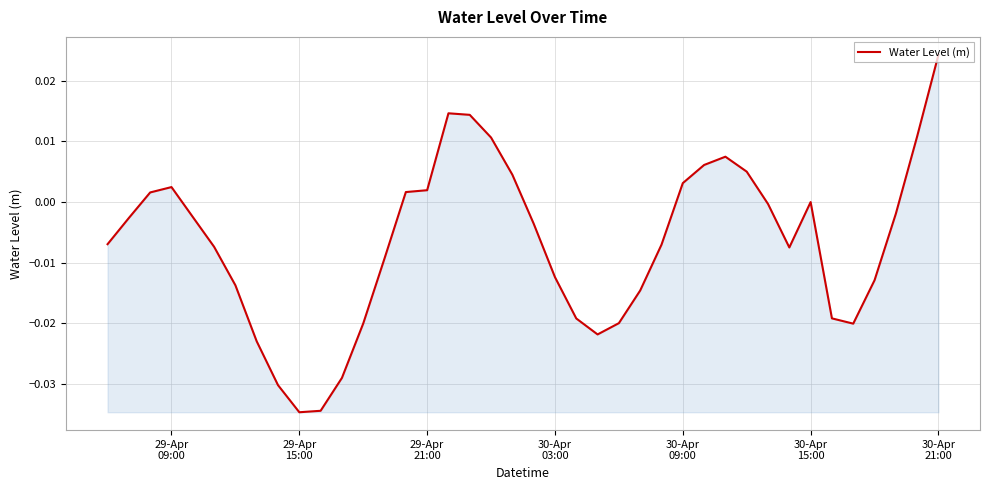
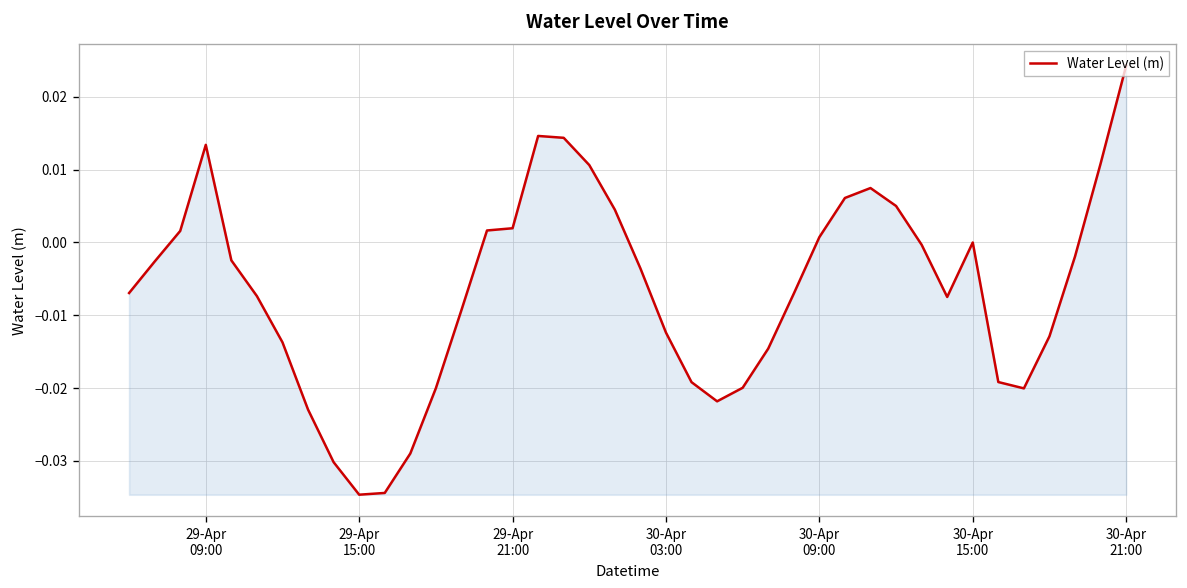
29-Apr 09:00: 0.002 -> 0.013
30-Apr 09:00: 0.003 -> 0.001
